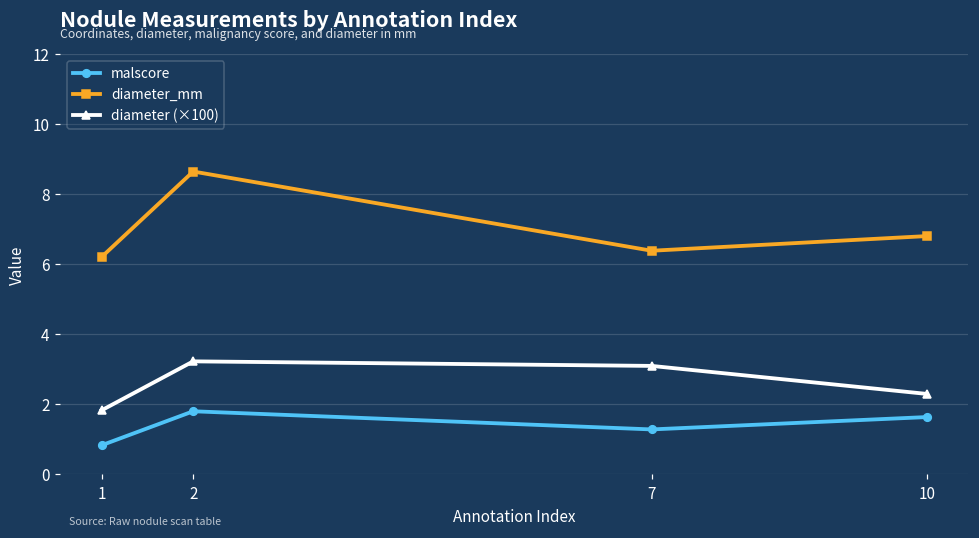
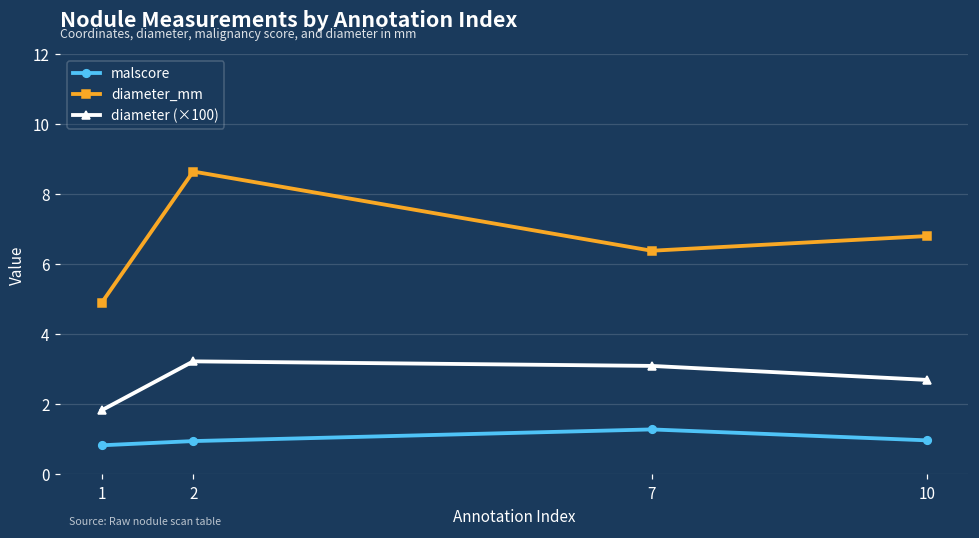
diameter_mm, 1: 6.2 -> 4.9
malscore, 2: 1.8 -> 1.0
malscore, 10: 1.6 -> 1.0
diameter (×100), 10: 2.3 -> 2.7
